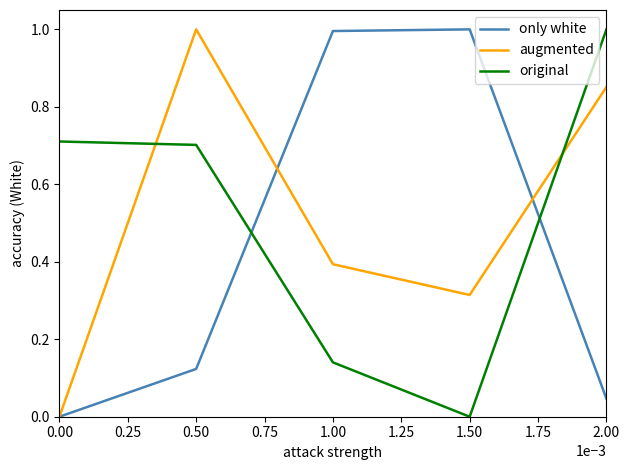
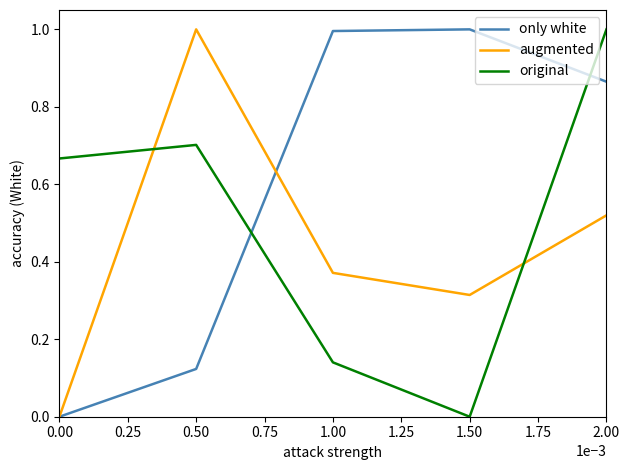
original, 0.00: 0.71 -> 0.67
augmented, 1.00: 0.39 -> 0.37
only white, 2.00: 0.05 -> 0.86
augmented, 2.00: 0.85 -> 0.52
